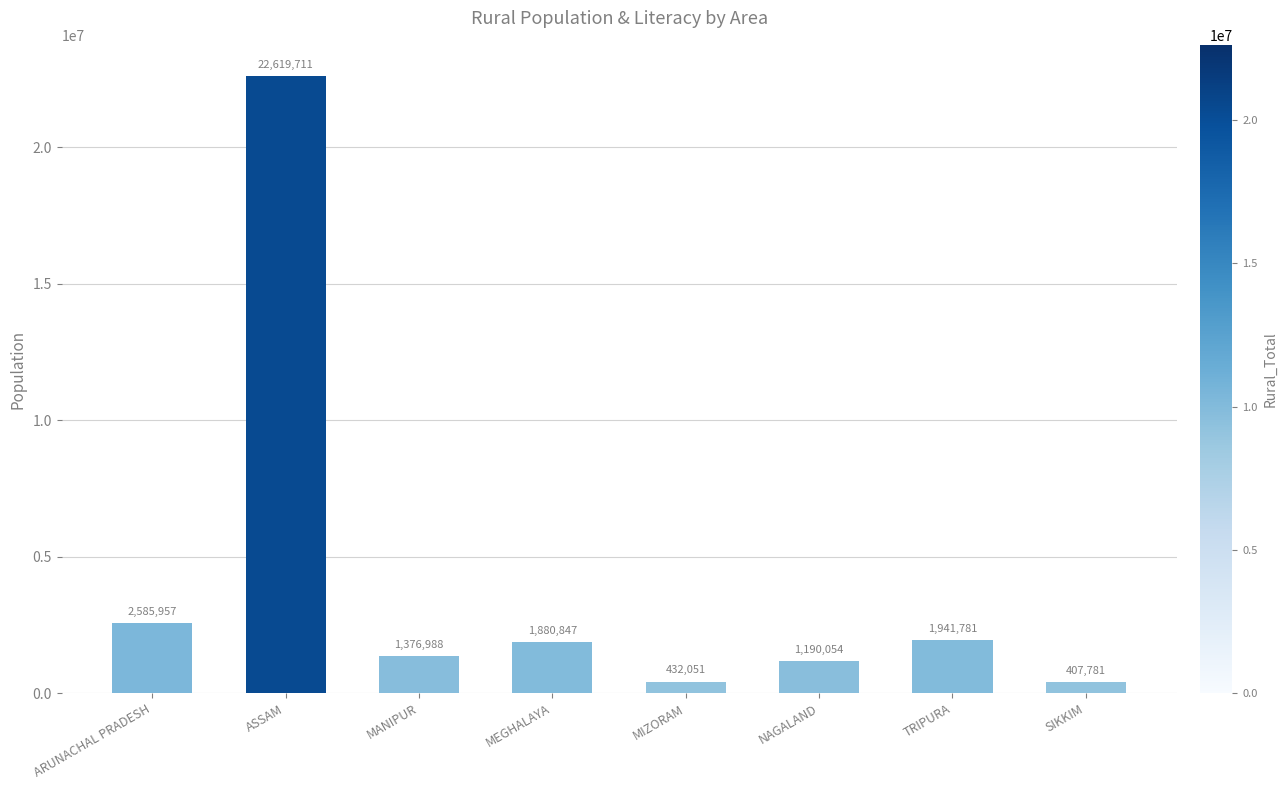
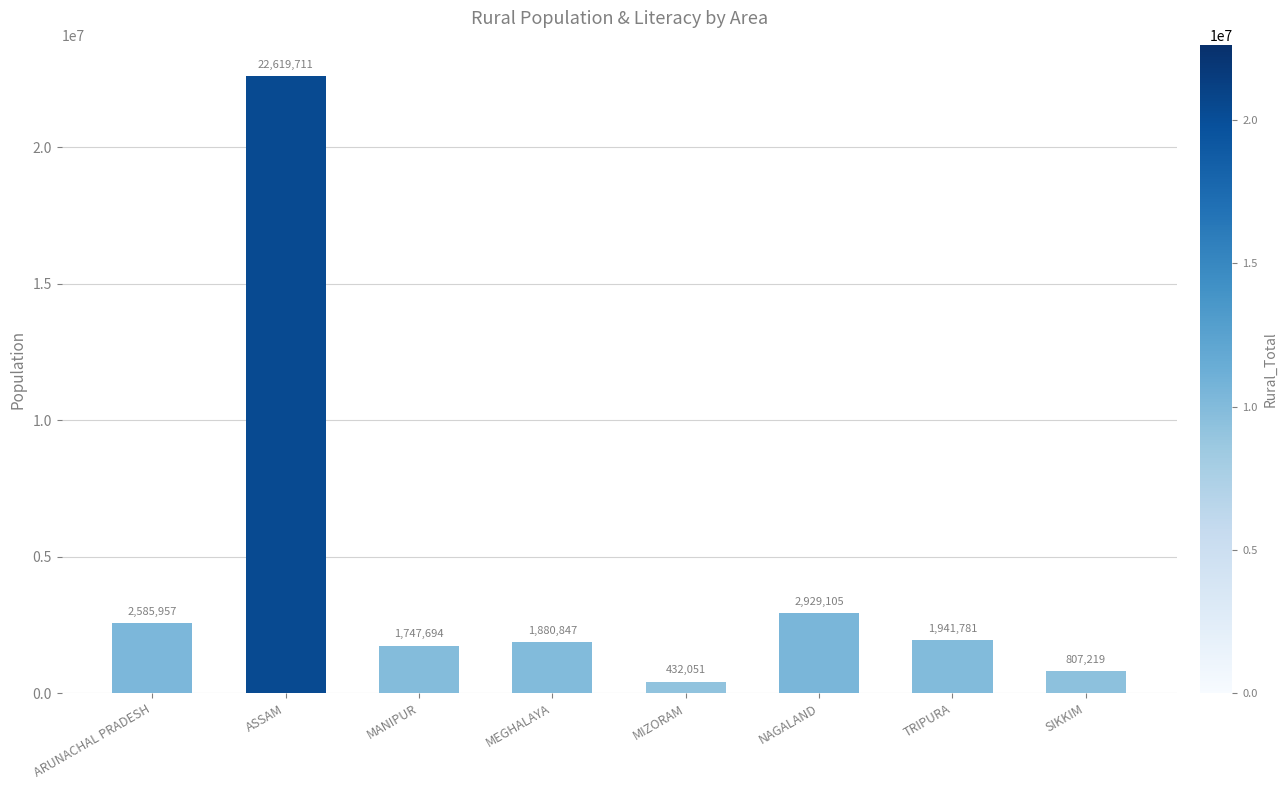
MANIPUR: 1,376,988 -> 1,747,694
NAGALAND: 1,190,054 -> 2,929,105
SIKKIM: 407,781 -> 807,219
